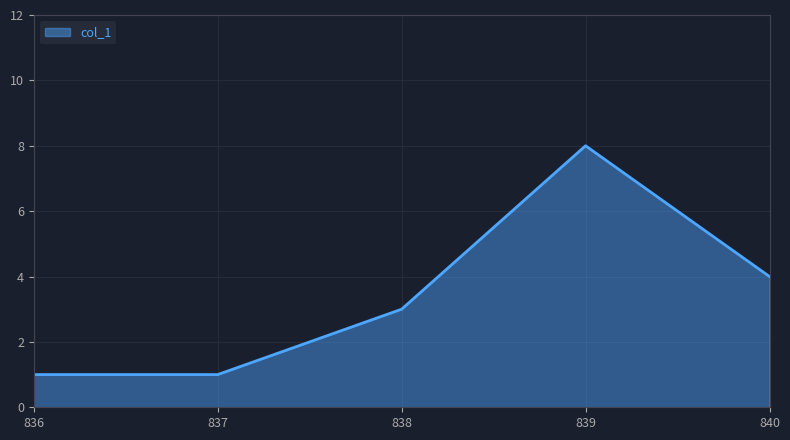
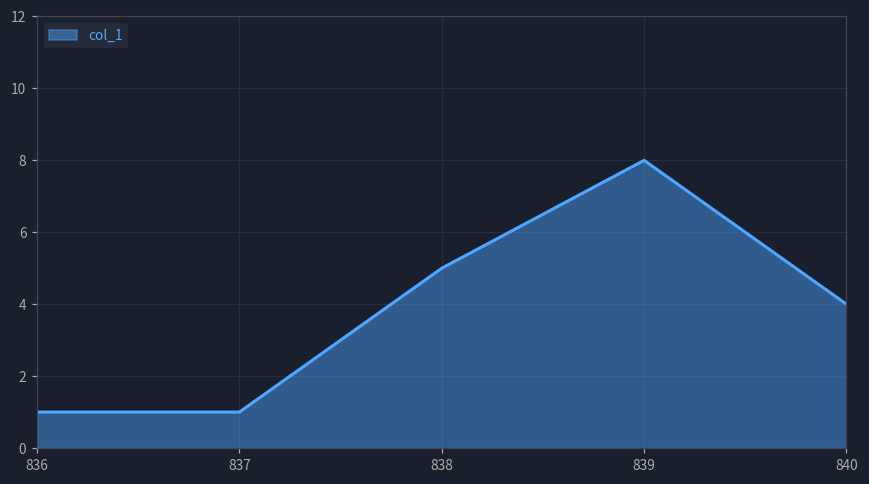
838: 3 -> 5
